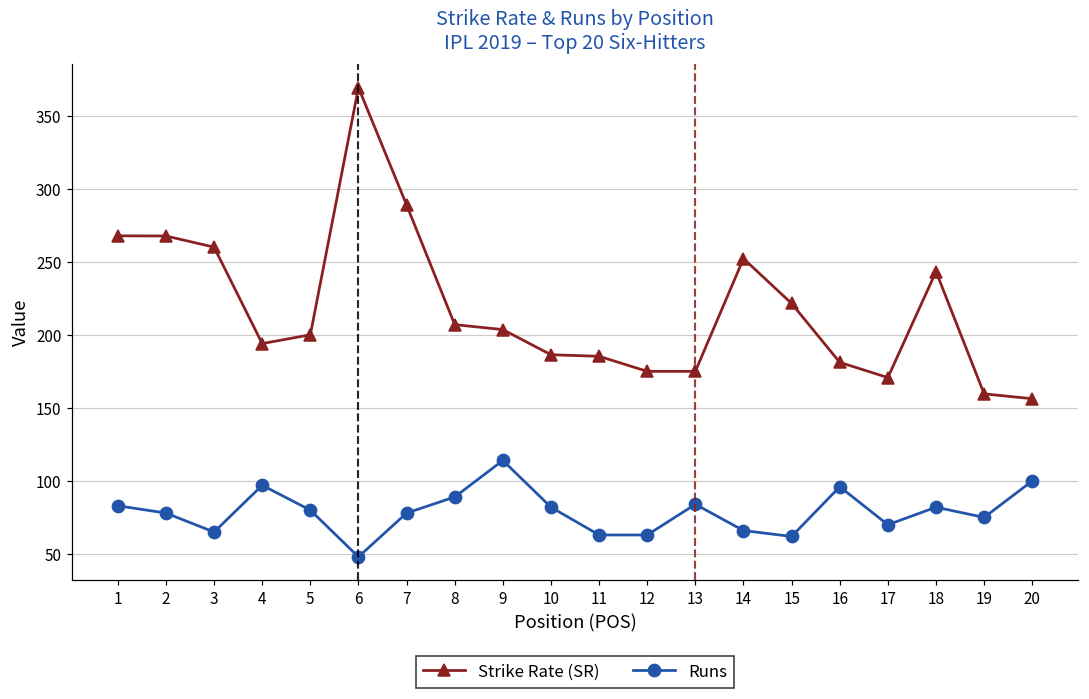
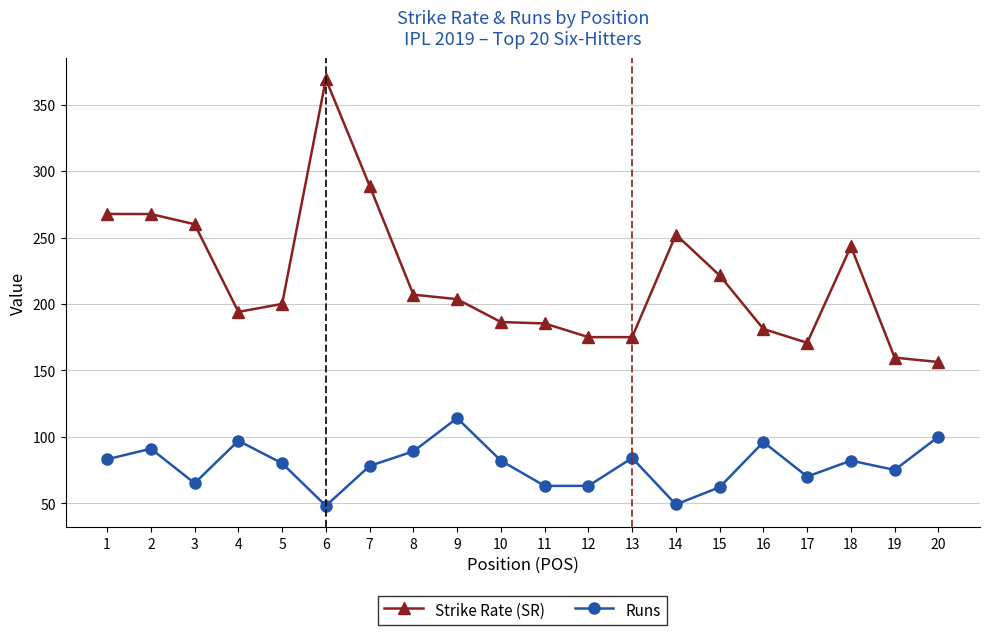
Runs, 2: 78 -> 91
Runs, 14: 66 -> 49
